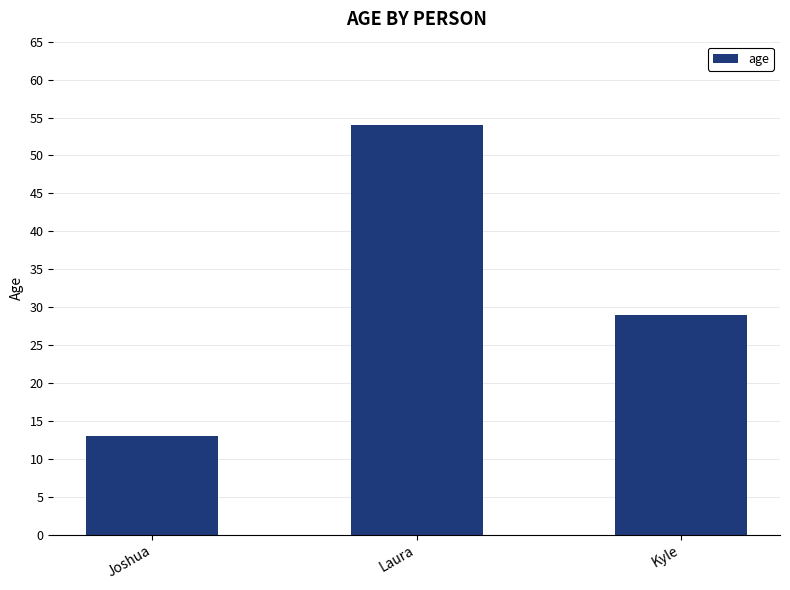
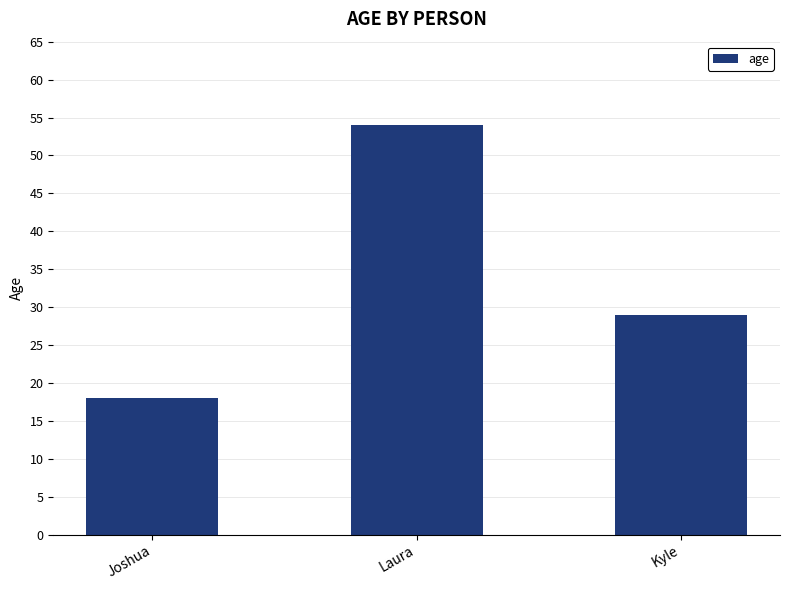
Joshua: 13 -> 18
